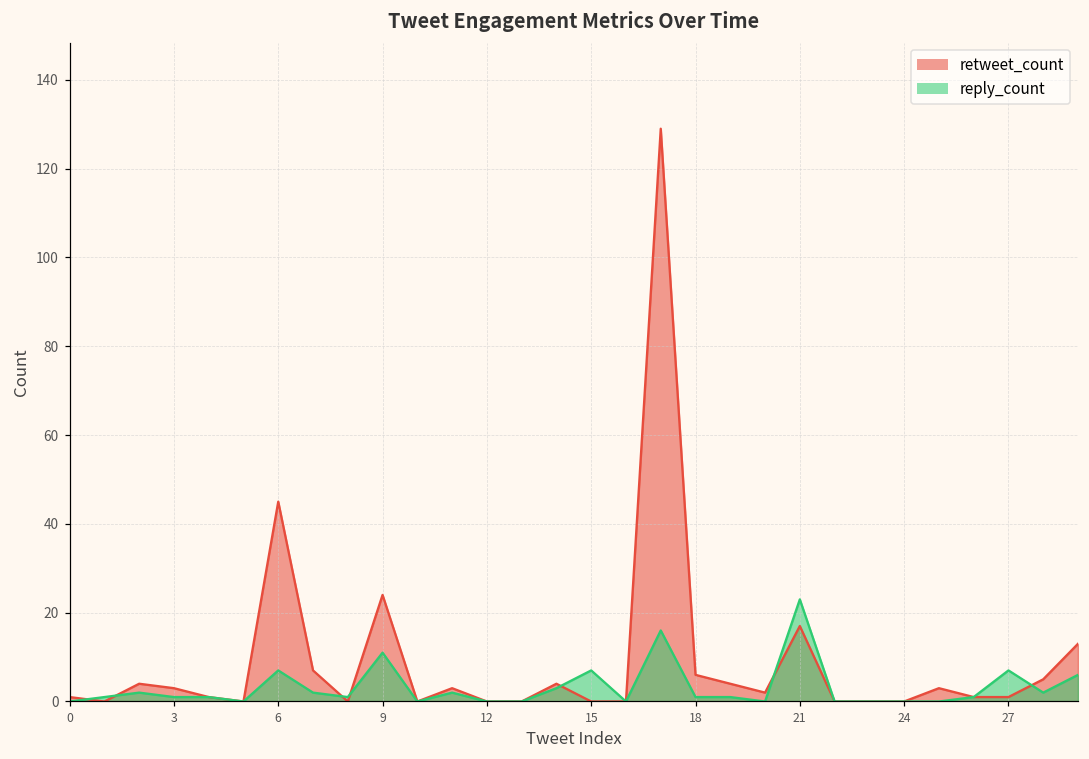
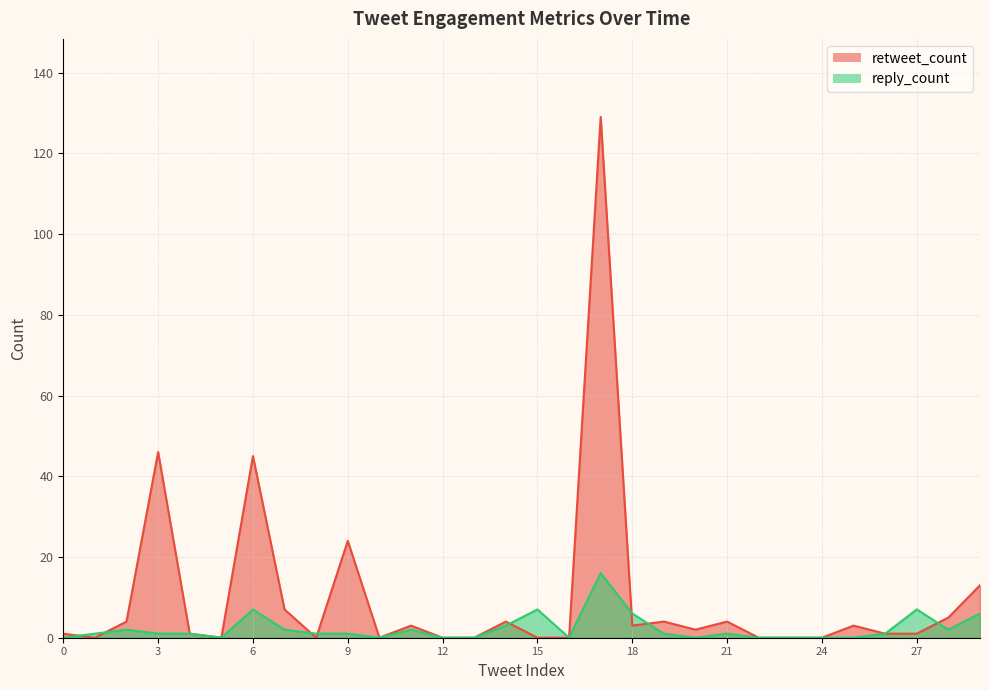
retweet_count, 3: 3 -> 46
reply_count, 9: 11 -> 1
retweet_count, 18: 6 -> 3
reply_count, 18: 1 -> 6
retweet_count, 21: 17 -> 4
reply_count, 21: 23 -> 1
